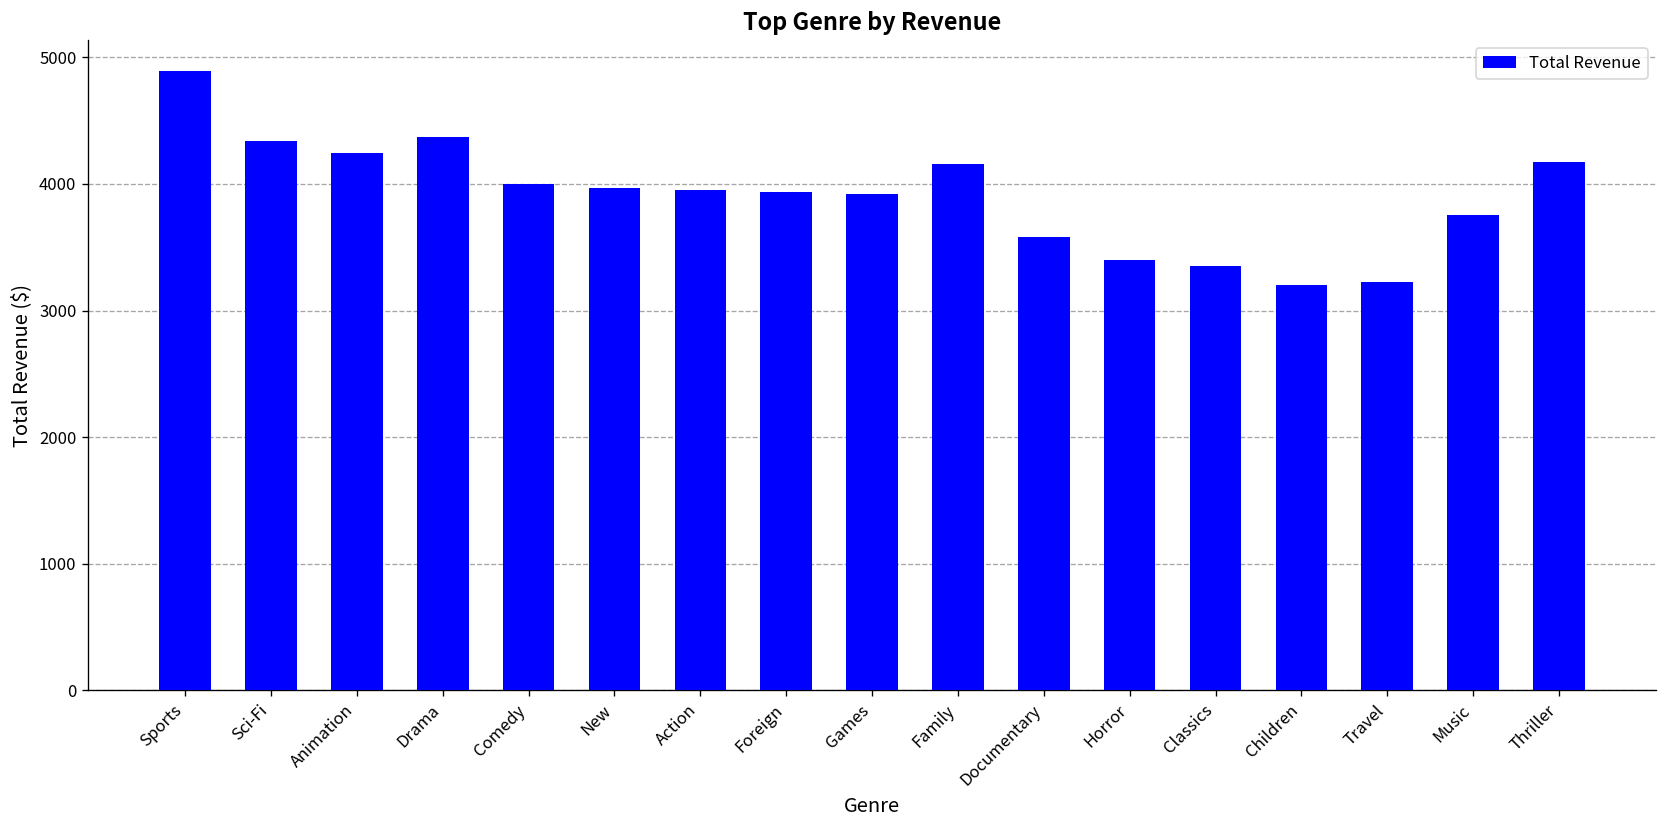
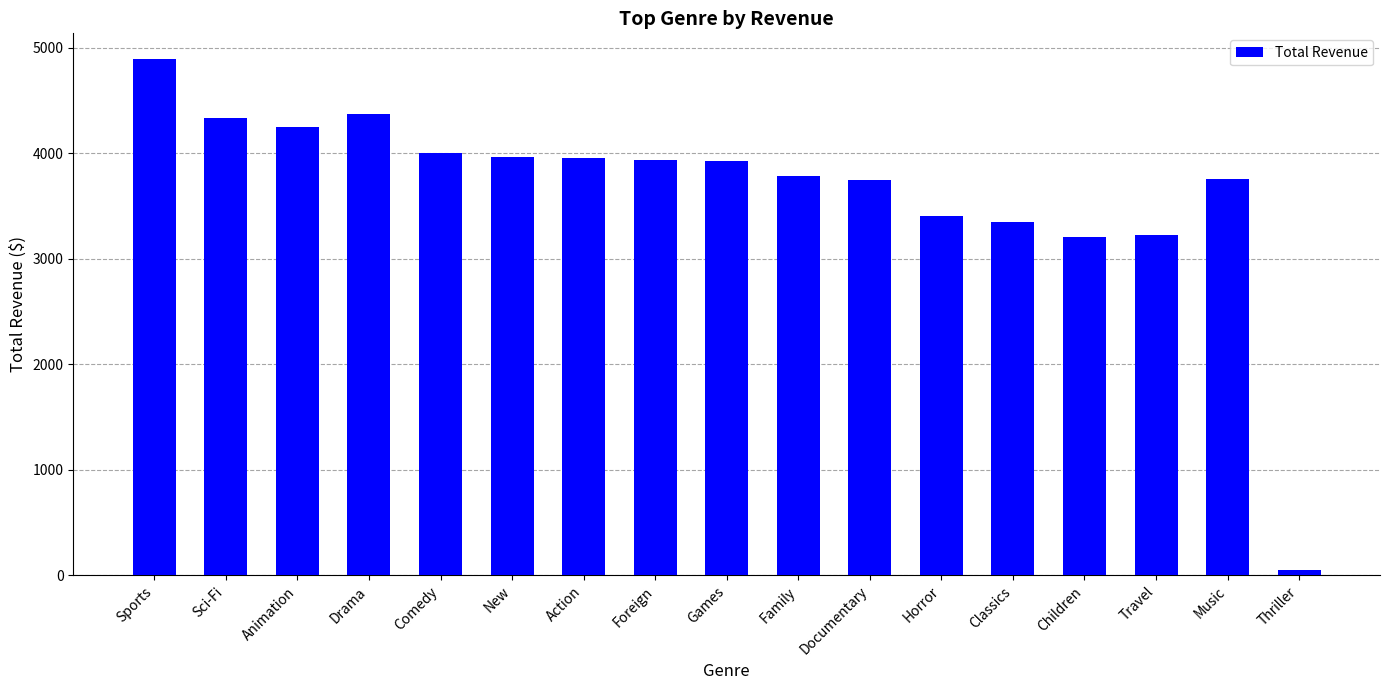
Family: 4160 -> 3780
Documentary: 3580 -> 3750
Thriller: 4180 -> 50
